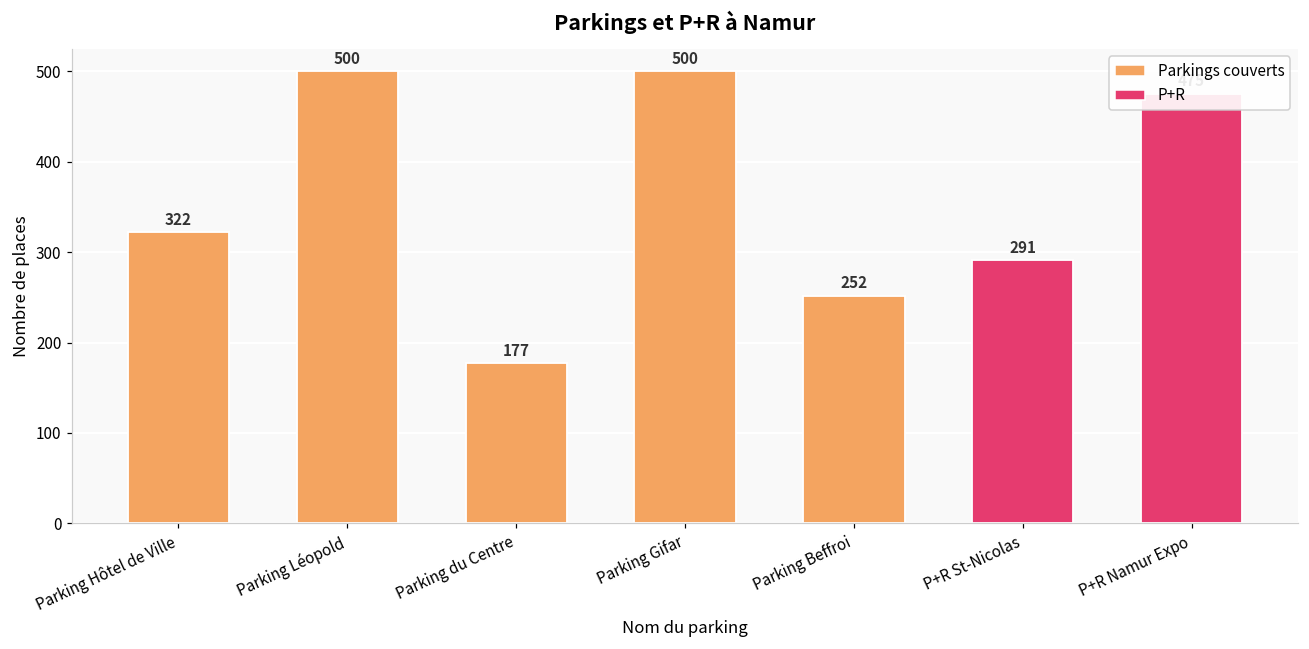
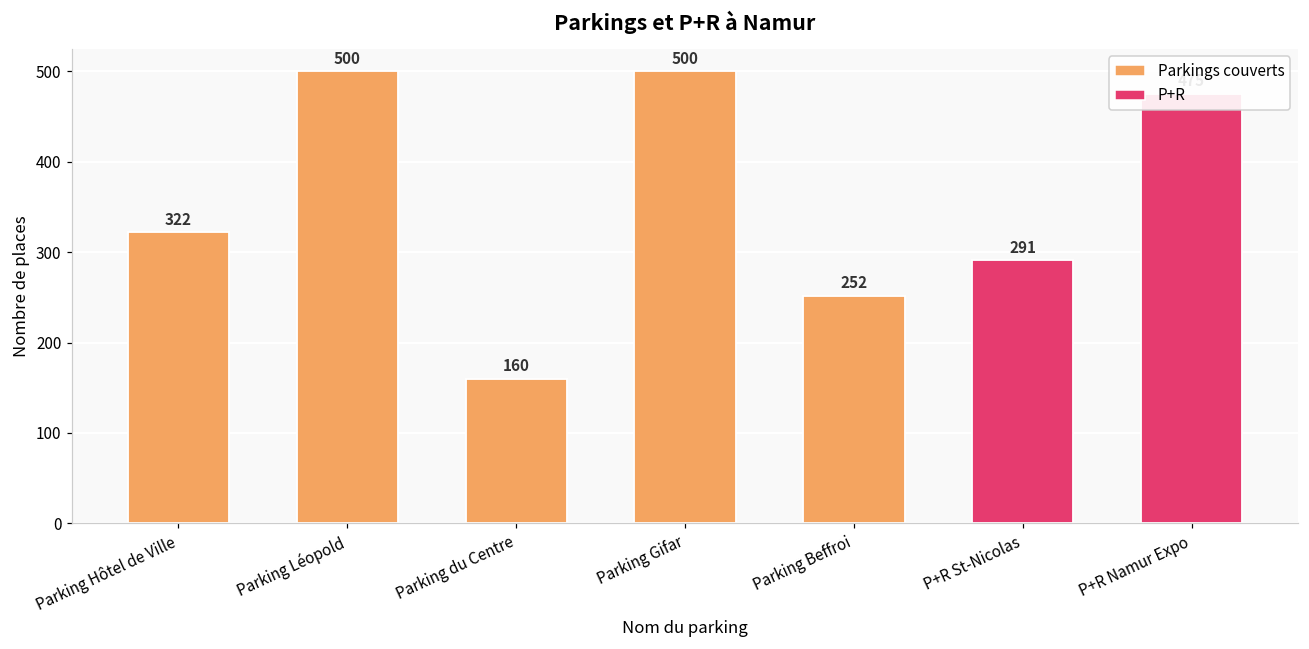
Parking du Centre: 177 -> 160
